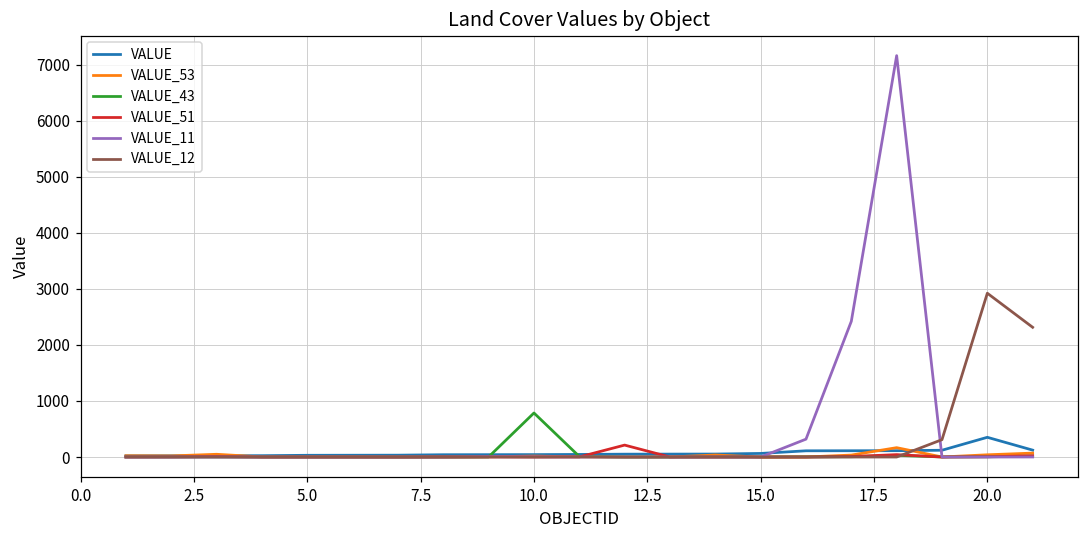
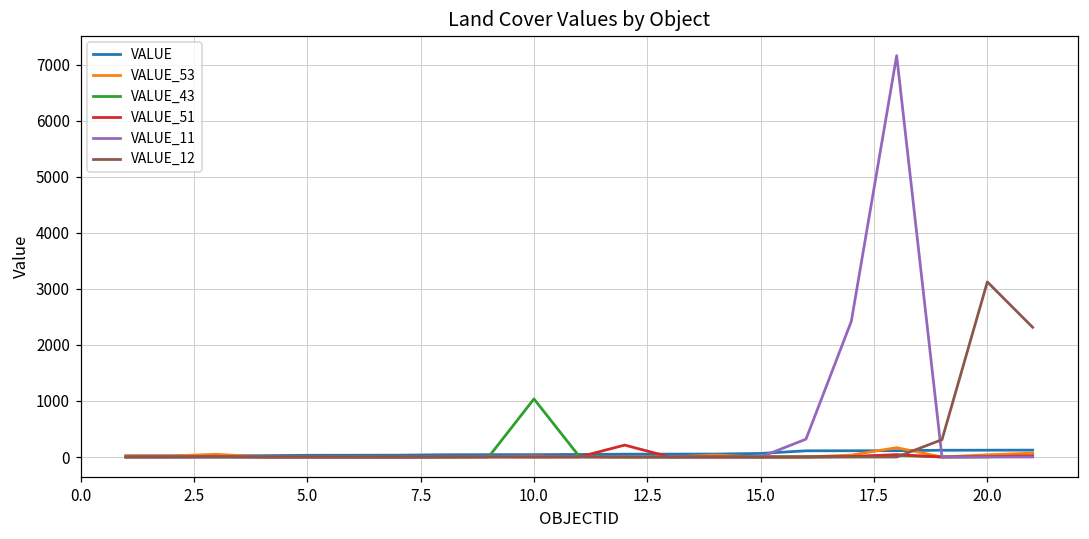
VALUE_43, 10.0: 800 -> 1000
VALUE, 20.0: 400 -> 100
VALUE_12, 20.0: 2900 -> 3100
